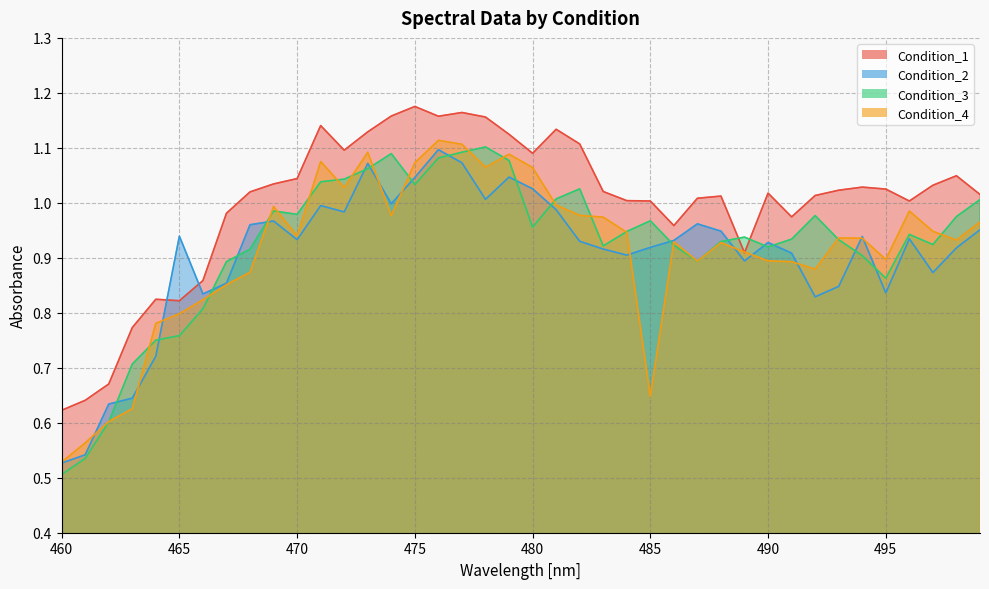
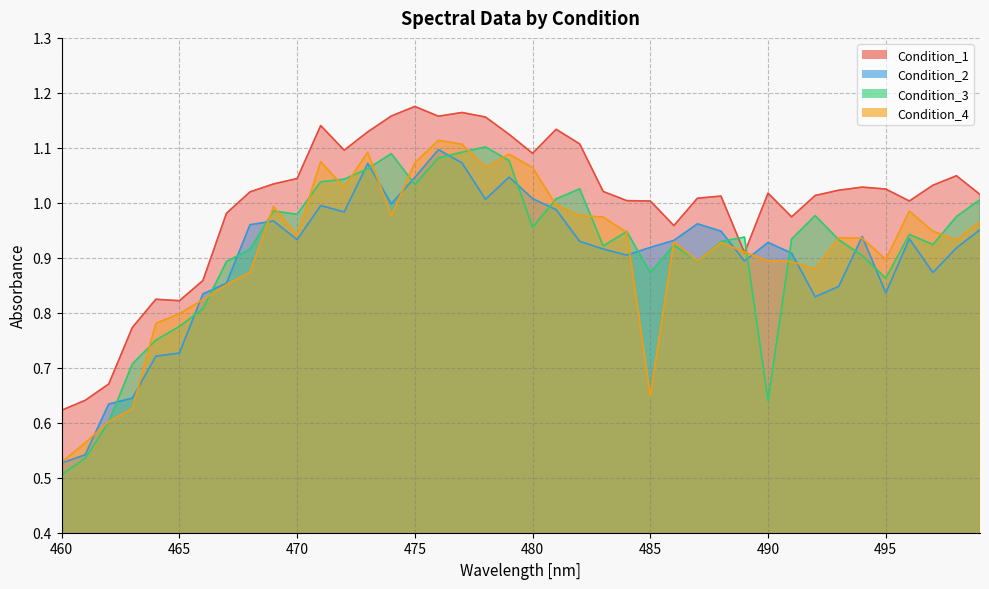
Condition_2, 465: 0.94 -> 0.73
Condition_3, 465: 0.76 -> 0.78
Condition_2, 480: 1.03 -> 1.01
Condition_3, 485: 0.97 -> 0.87
Condition_3, 490: 0.92 -> 0.64
